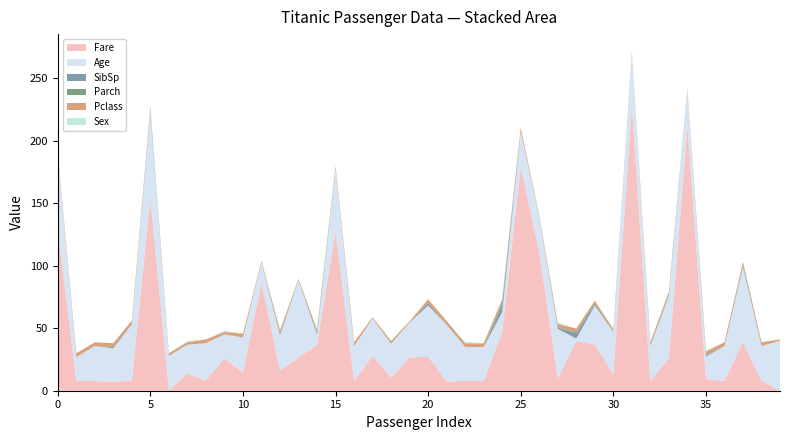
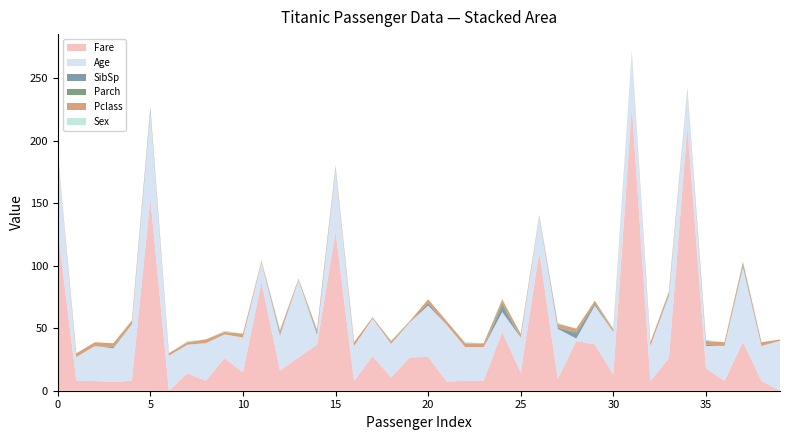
Fare, 25: 179 -> 14
Fare, 35: 9 -> 18
